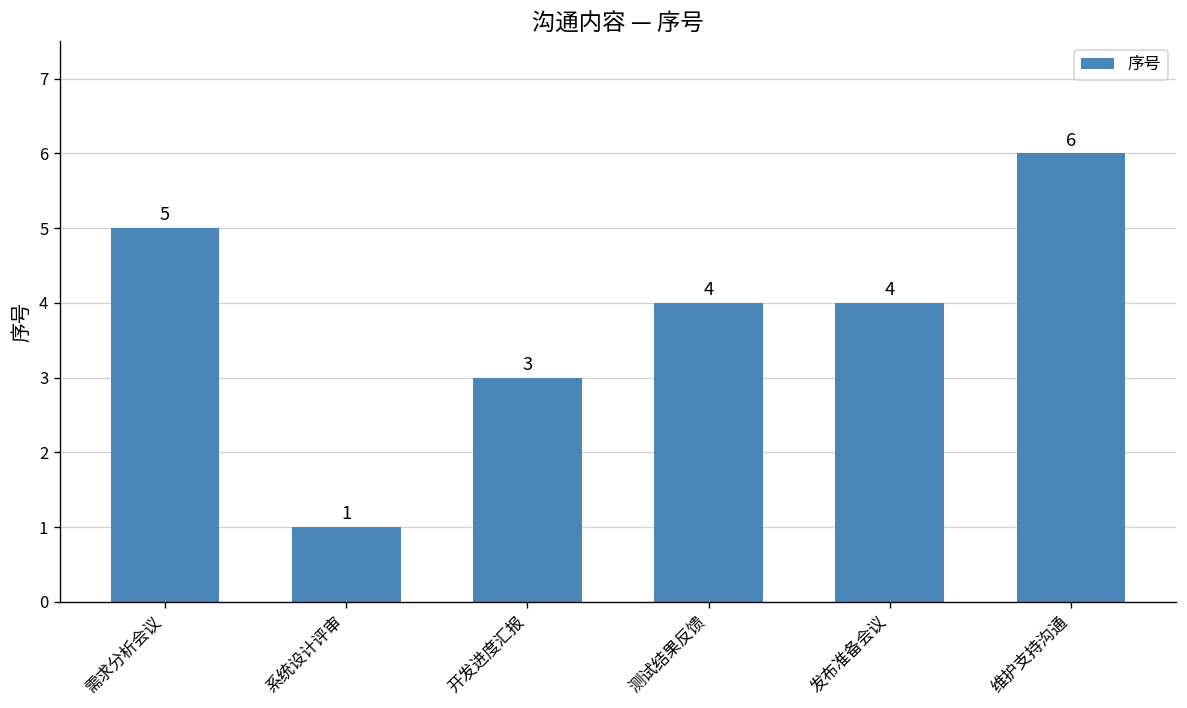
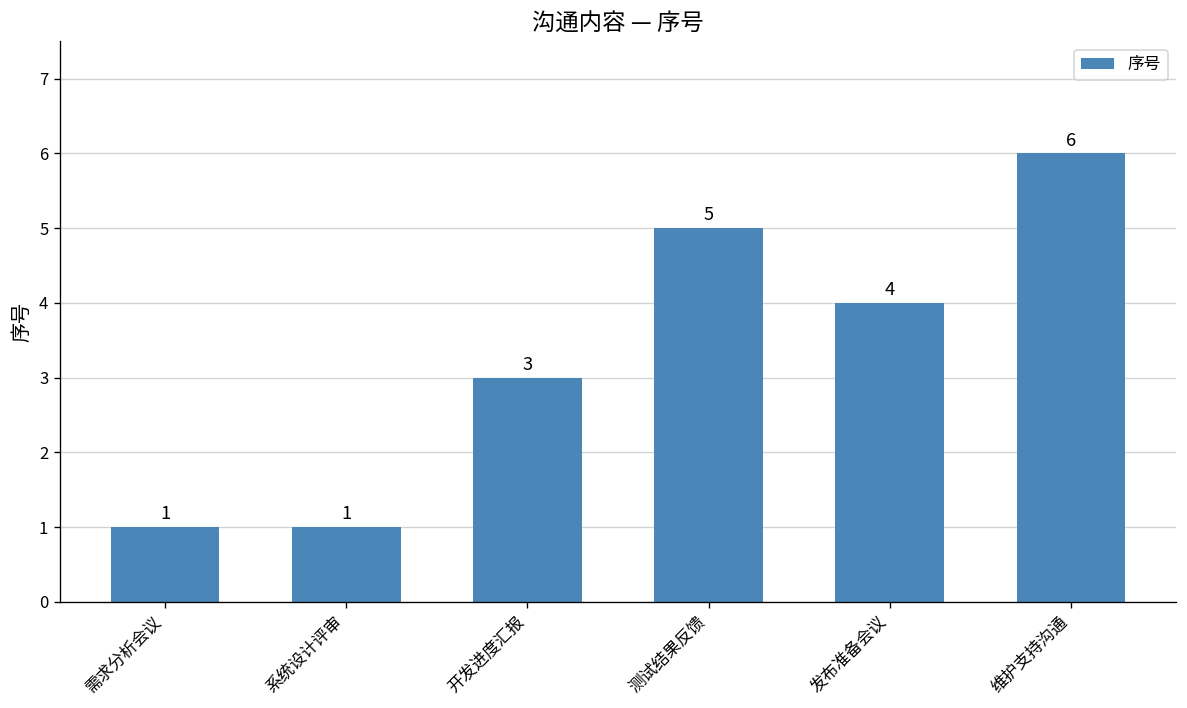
需求分析会议: 5 -> 1
测试结果反馈: 4 -> 5
